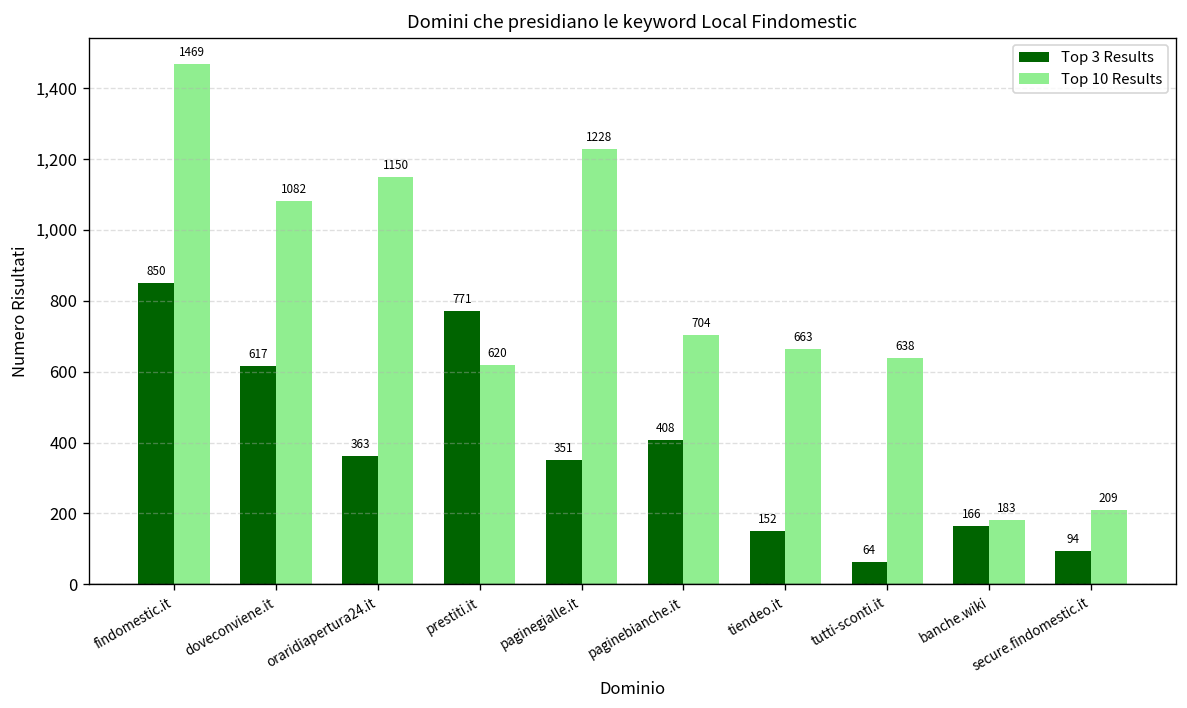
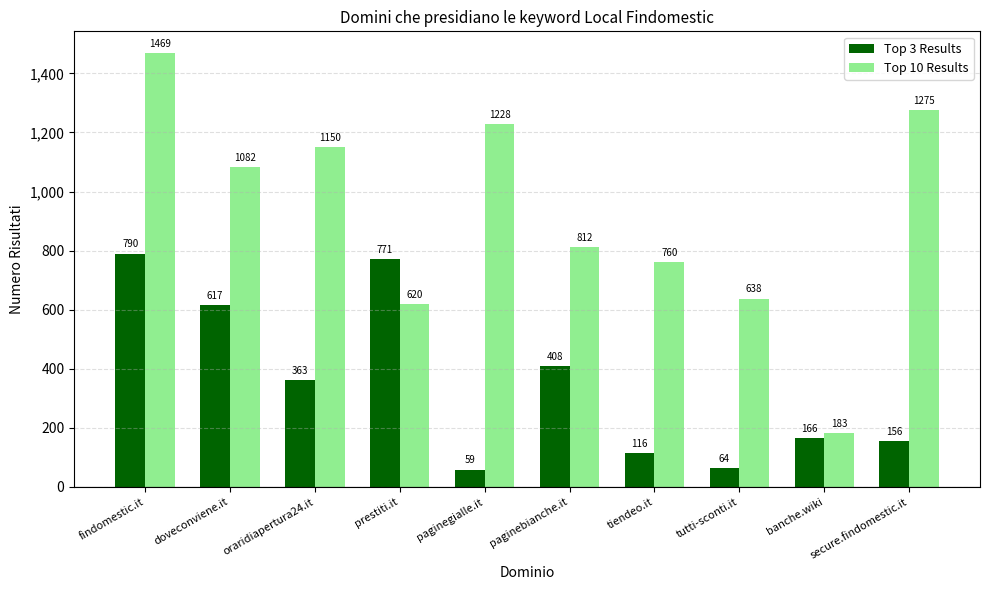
Top 3 Results, findomestic.it: 850 -> 790
Top 3 Results, paginegialle.it: 351 -> 59
Top 10 Results, paginebianche.it: 704 -> 812
Top 3 Results, tiendeo.it: 152 -> 116
Top 10 Results, tiendeo.it: 663 -> 760
Top 3 Results, secure.findomestic.it: 94 -> 156
Top 10 Results, secure.findomestic.it: 209 -> 1275
